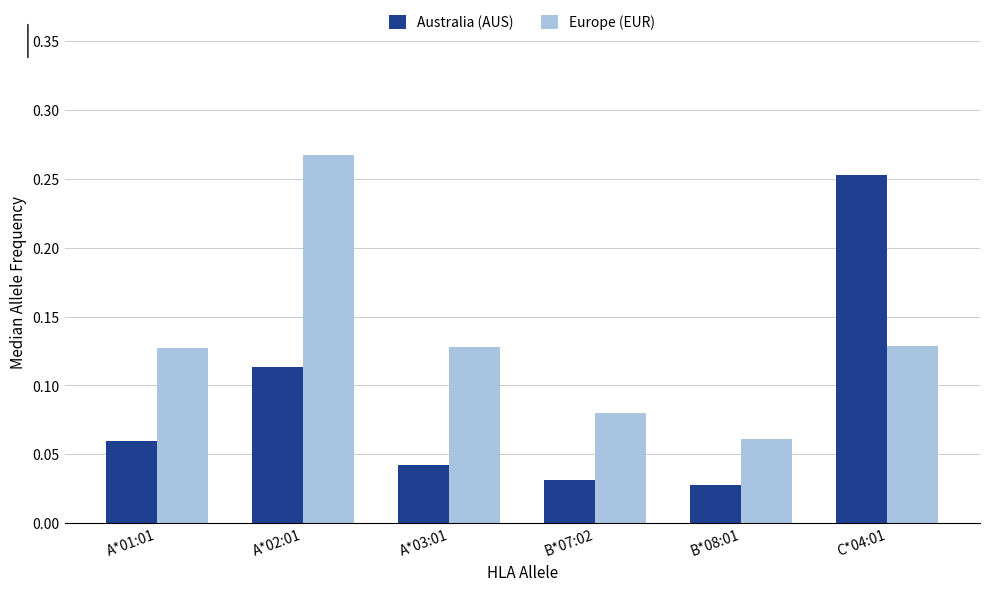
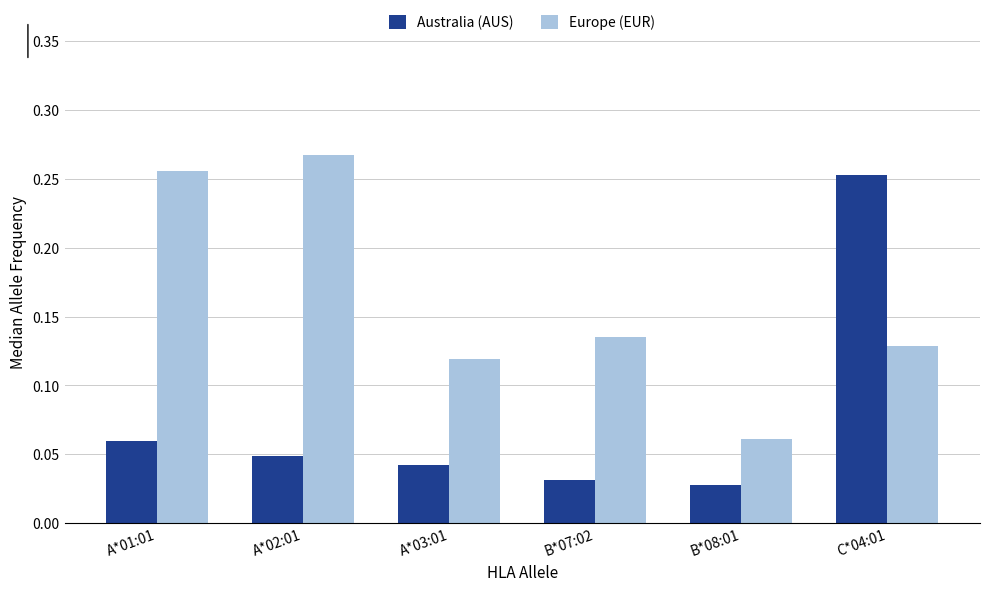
Europe (EUR), A*01:01: 0.127 -> 0.256
Australia (AUS), A*02:01: 0.113 -> 0.049
Europe (EUR), A*03:01: 0.128 -> 0.119
Europe (EUR), B*07:02: 0.080 -> 0.135
